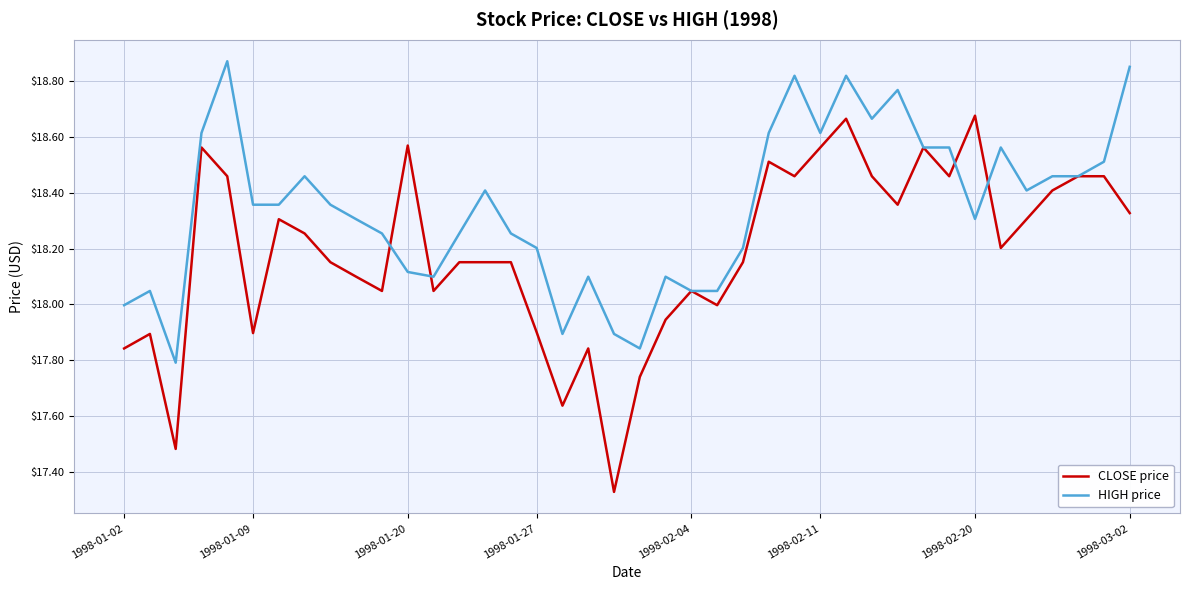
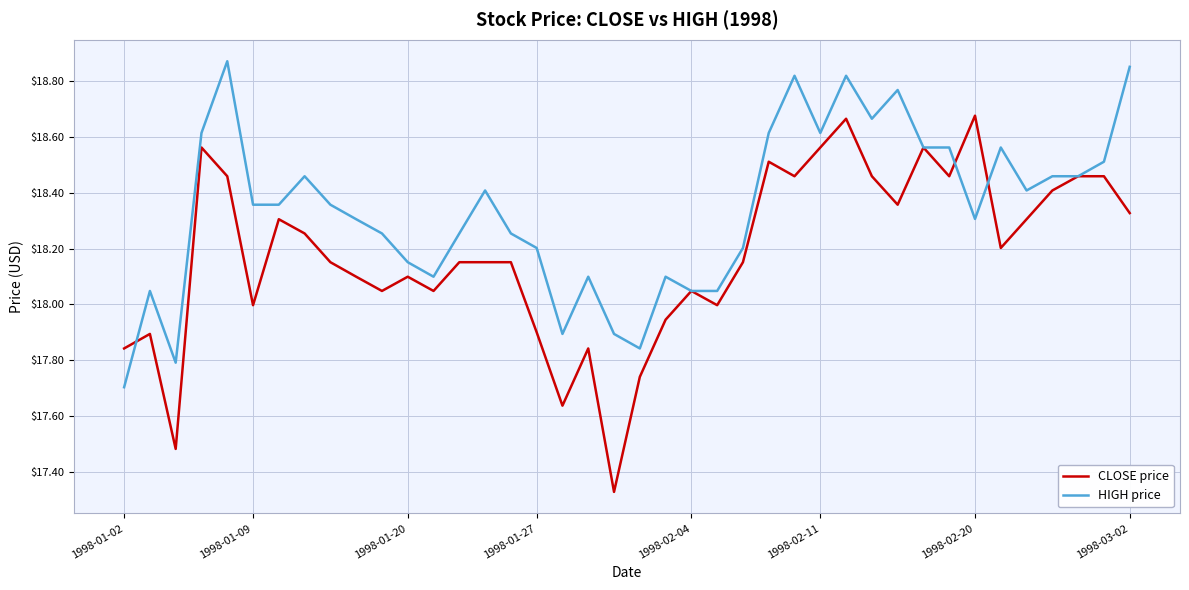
HIGH price, 1998-01-02: $18.00 -> $17.70
CLOSE price, 1998-01-09: $17.90 -> $18.00
CLOSE price, 1998-01-20: $18.57 -> $18.10
HIGH price, 1998-01-20: $18.12 -> $18.15
